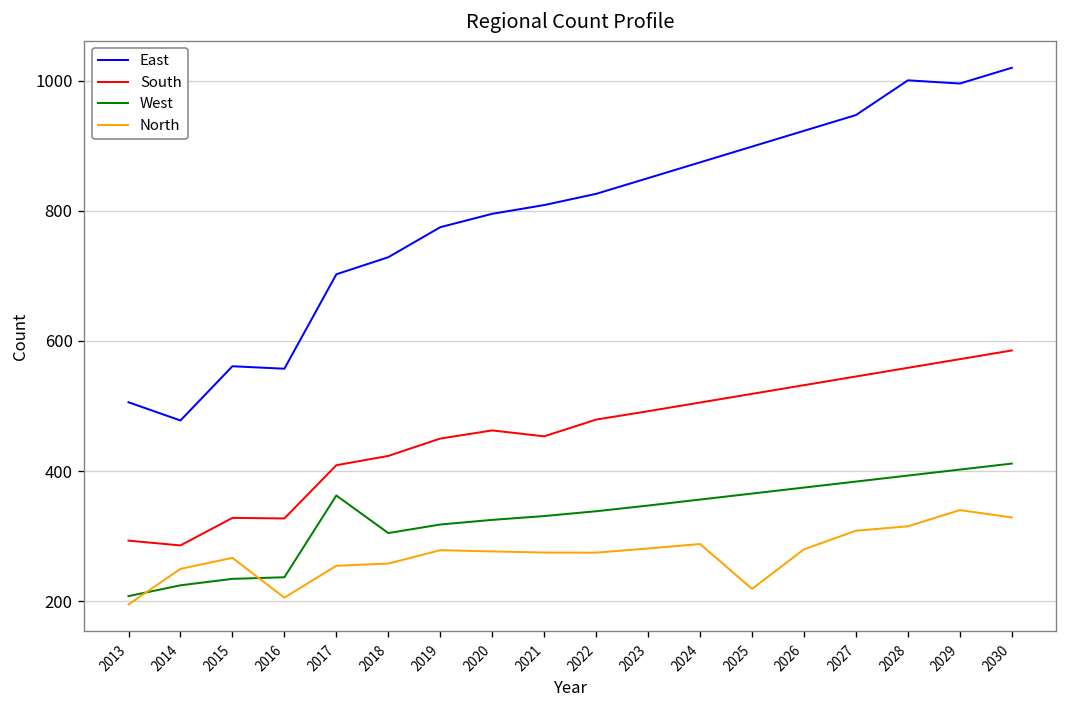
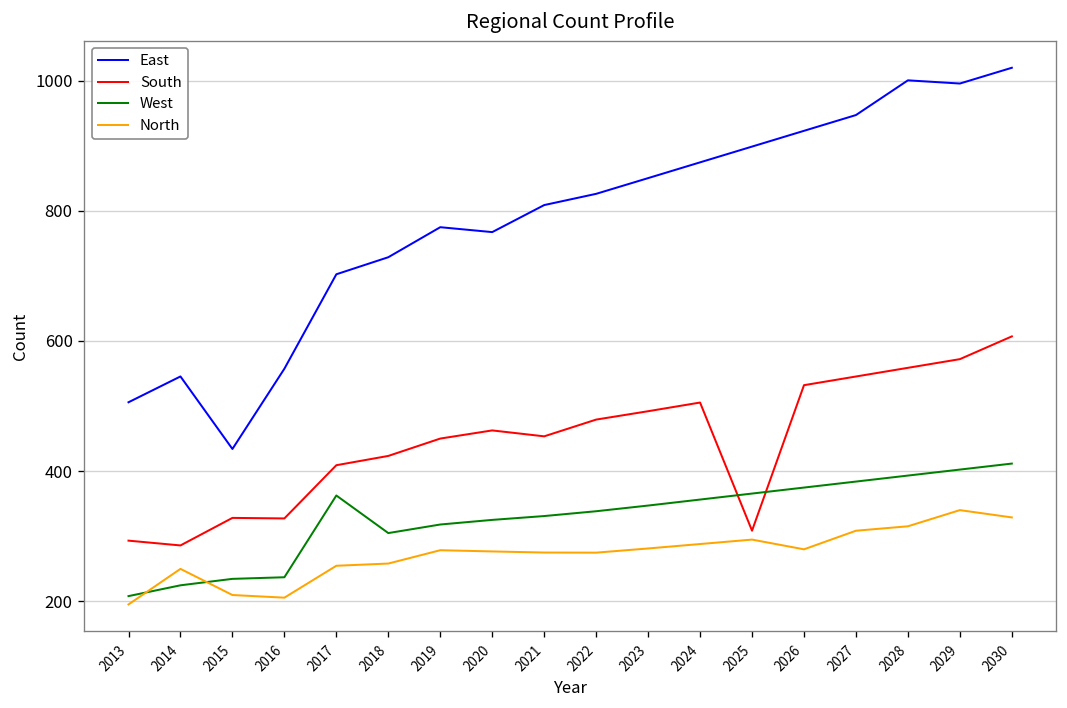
East, 2014: 480 -> 550
East, 2015: 560 -> 430
North, 2015: 270 -> 210
East, 2020: 800 -> 770
South, 2025: 520 -> 310
North, 2025: 220 -> 290
South, 2030: 590 -> 610
